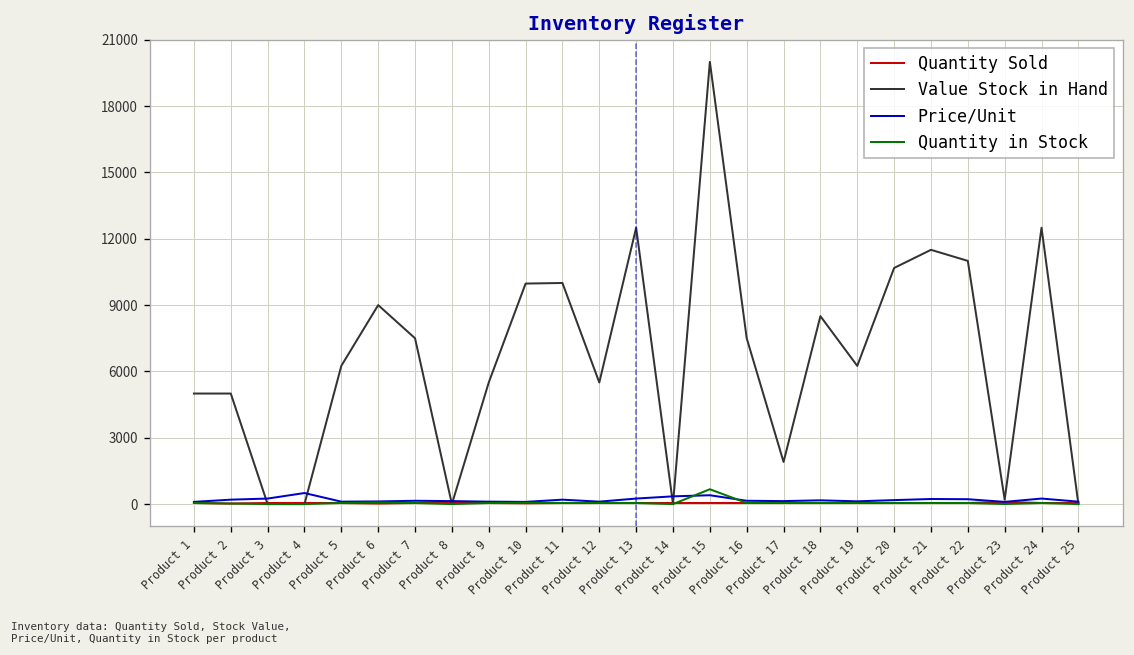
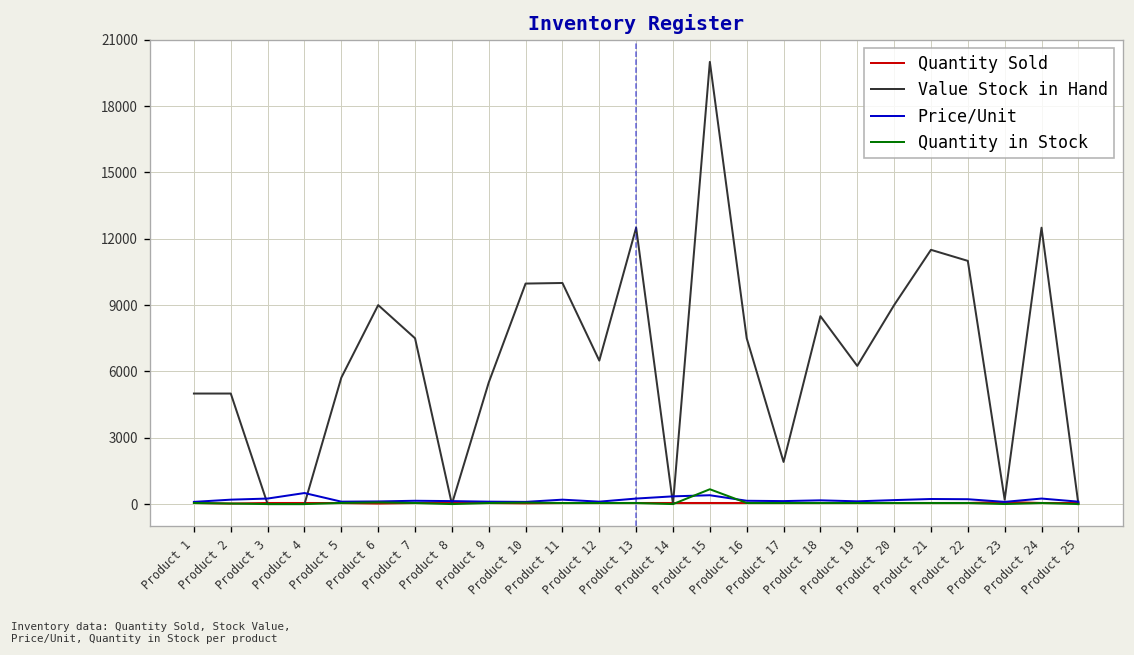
Value Stock in Hand, Product 5: 6300 -> 5700
Value Stock in Hand, Product 12: 5500 -> 6500
Value Stock in Hand, Product 20: 10700 -> 9000
